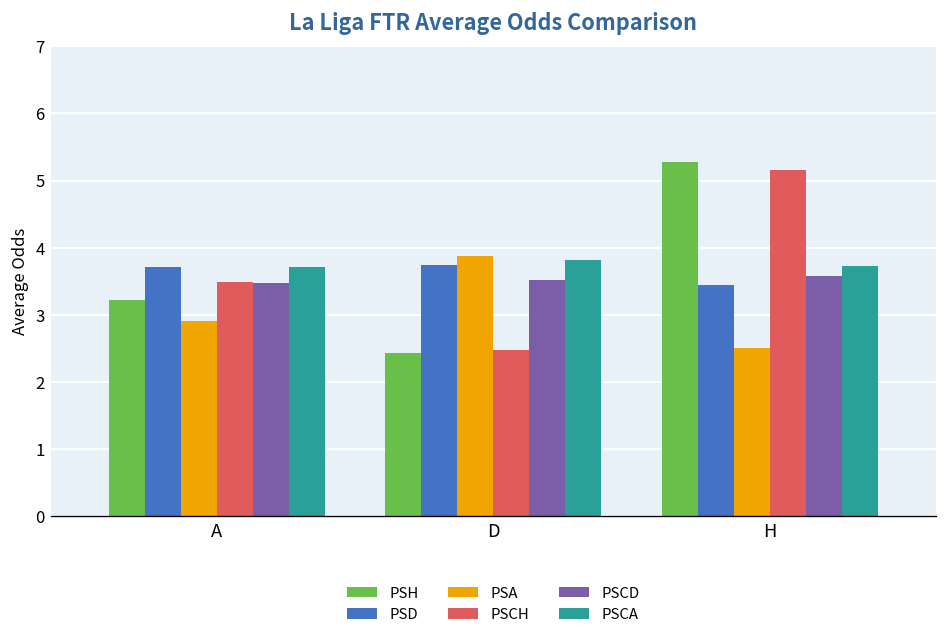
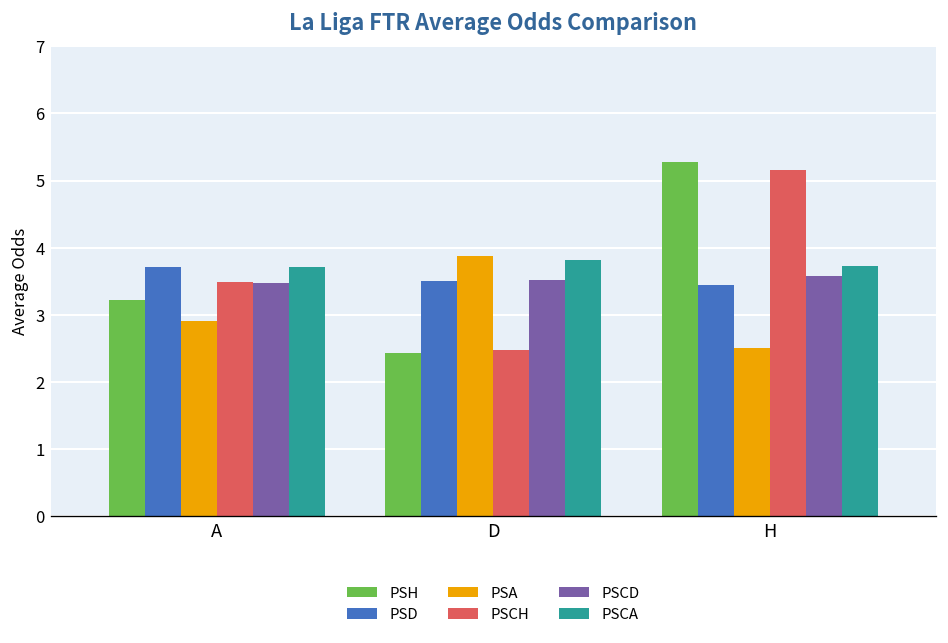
PSD, D: 3.8 -> 3.5
